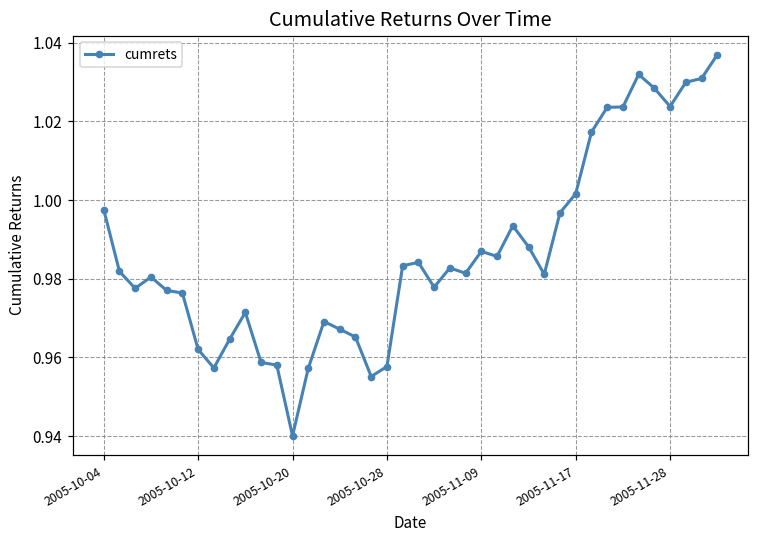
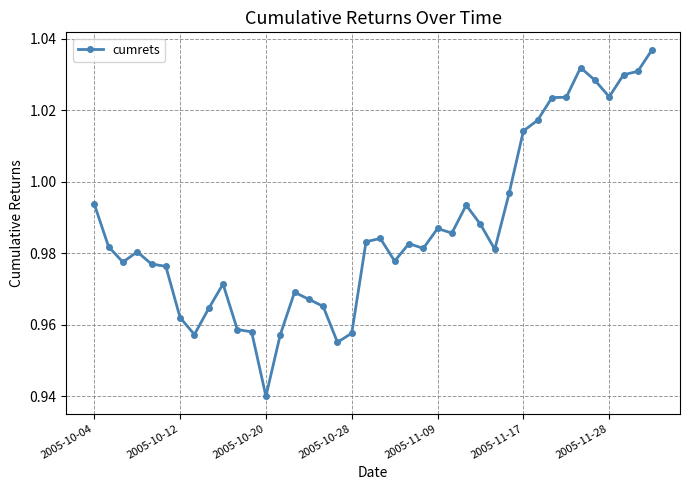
2005-10-04: 0.998 -> 0.994
2005-11-17: 1.002 -> 1.014
